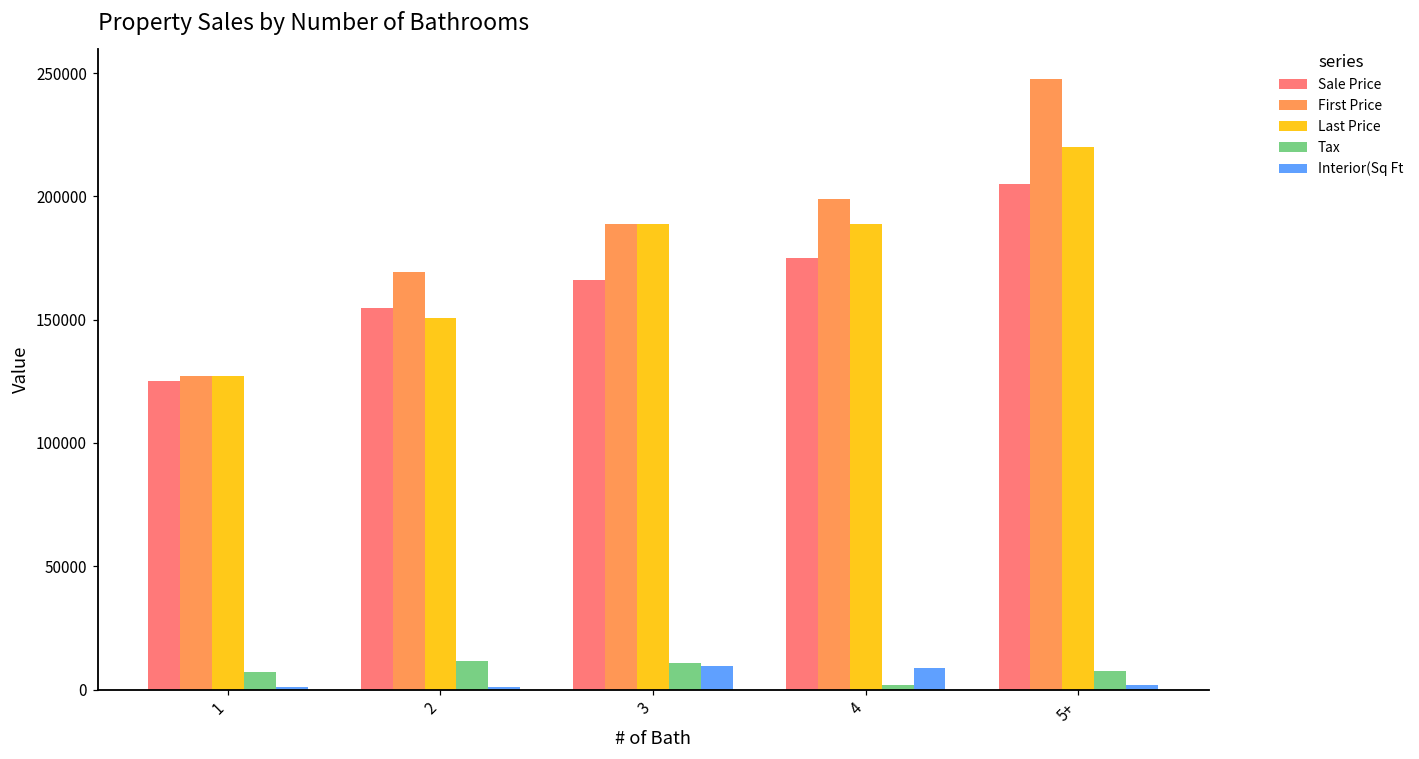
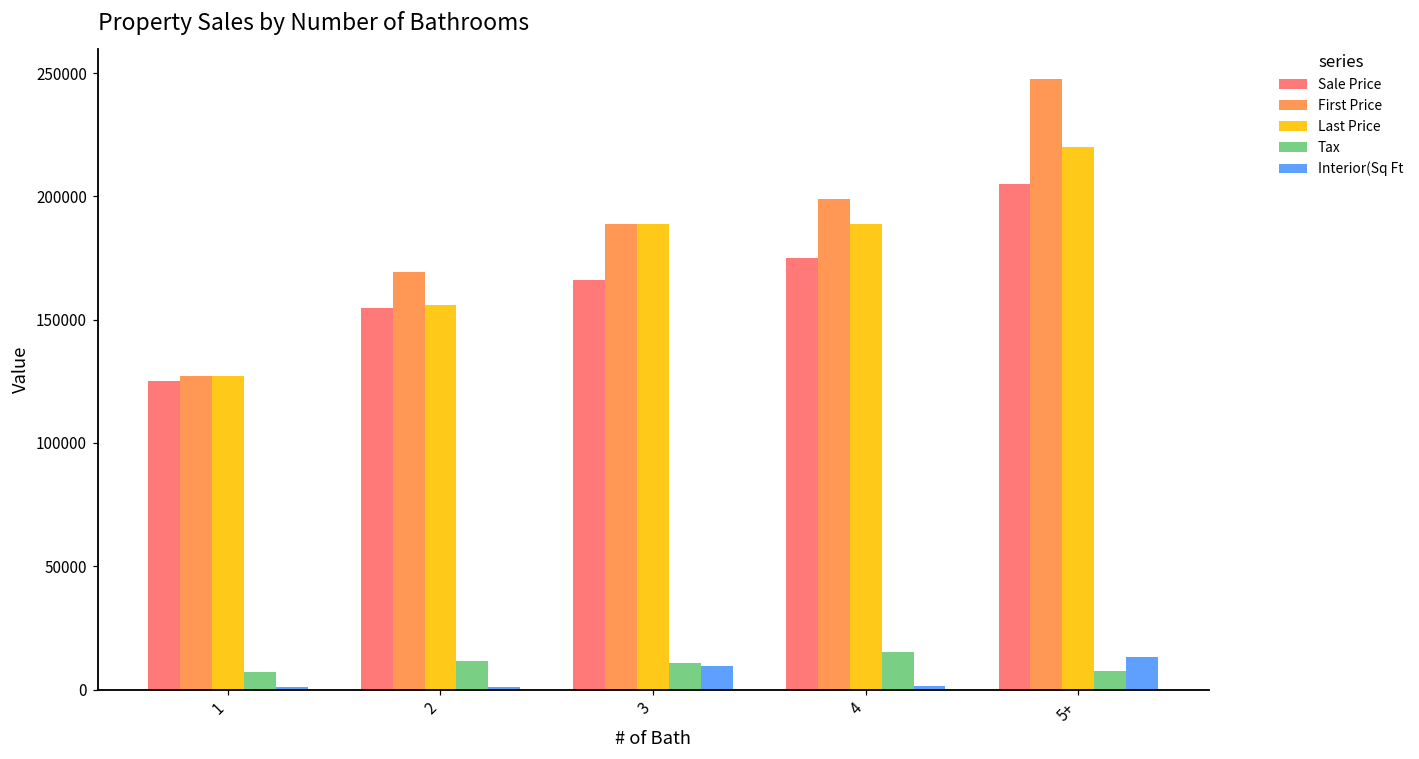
Last Price, 2: 151000 -> 156000
Tax, 4: 2000 -> 15000
Interior(Sq Ft, 4: 9000 -> 2000
Interior(Sq Ft, 5+: 2000 -> 13000
